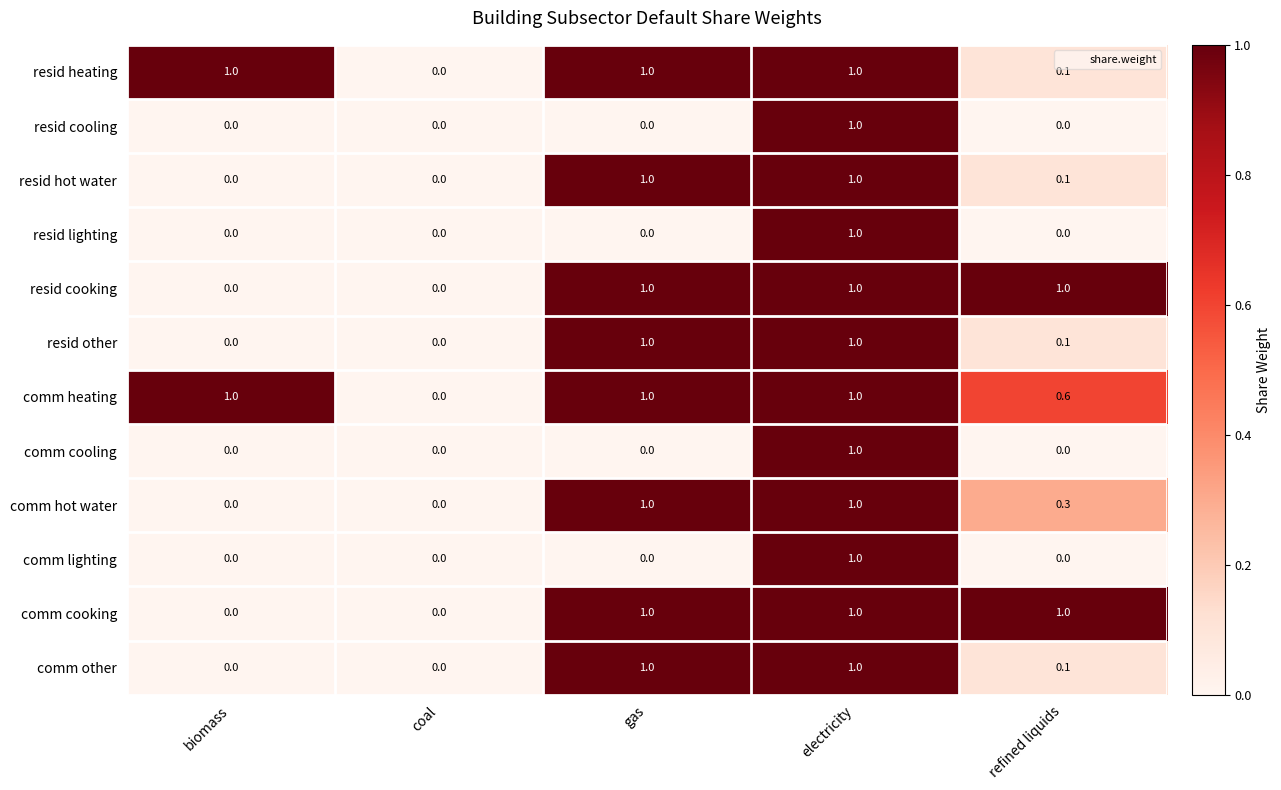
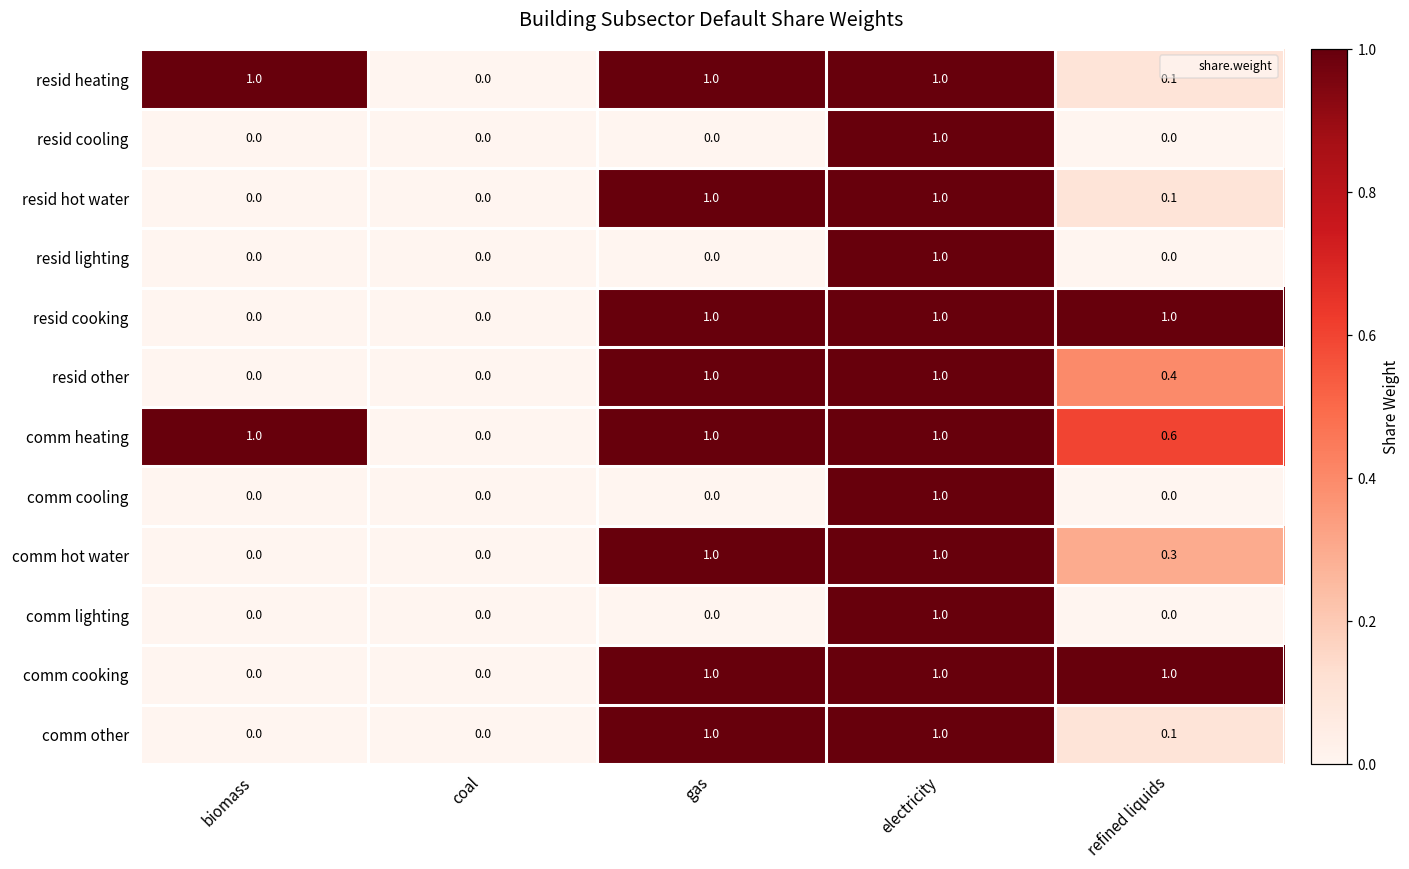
resid other, refined liquids: 0.1 -> 0.4
